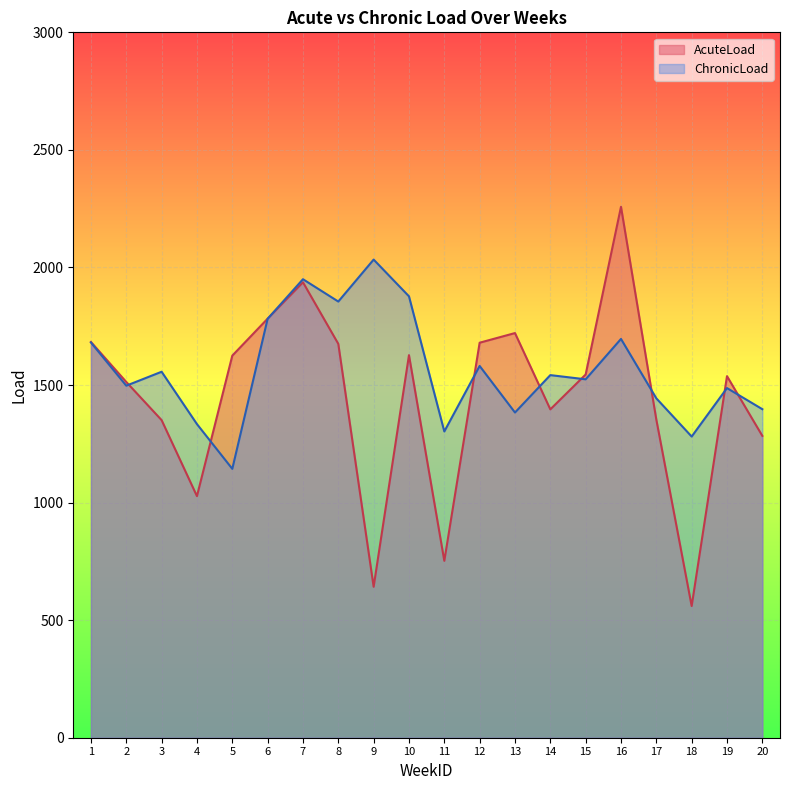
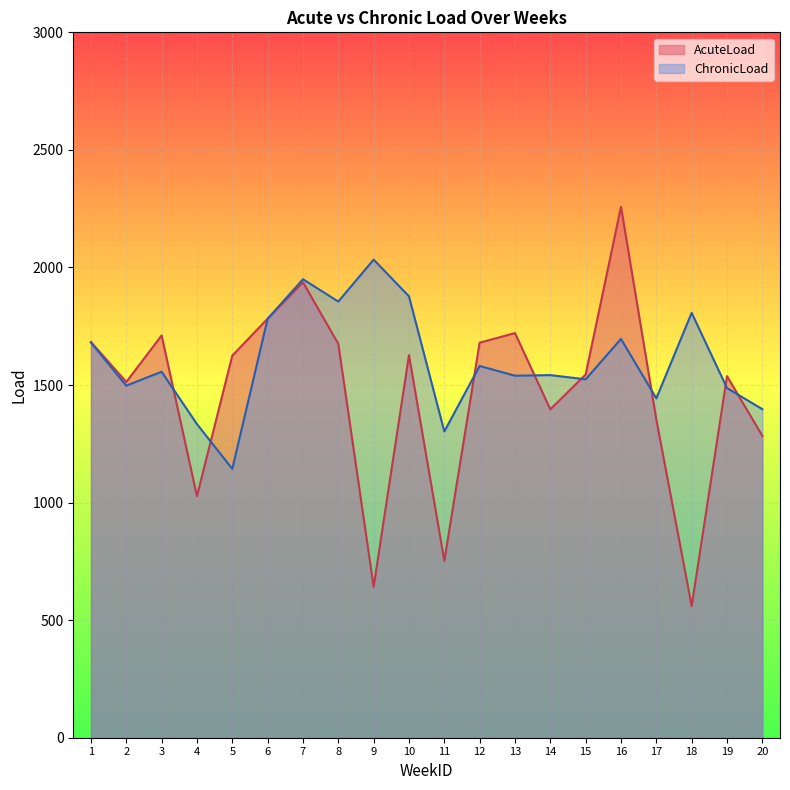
AcuteLoad, 3: 1350 -> 1710
ChronicLoad, 13: 1380 -> 1540
ChronicLoad, 18: 1280 -> 1810
